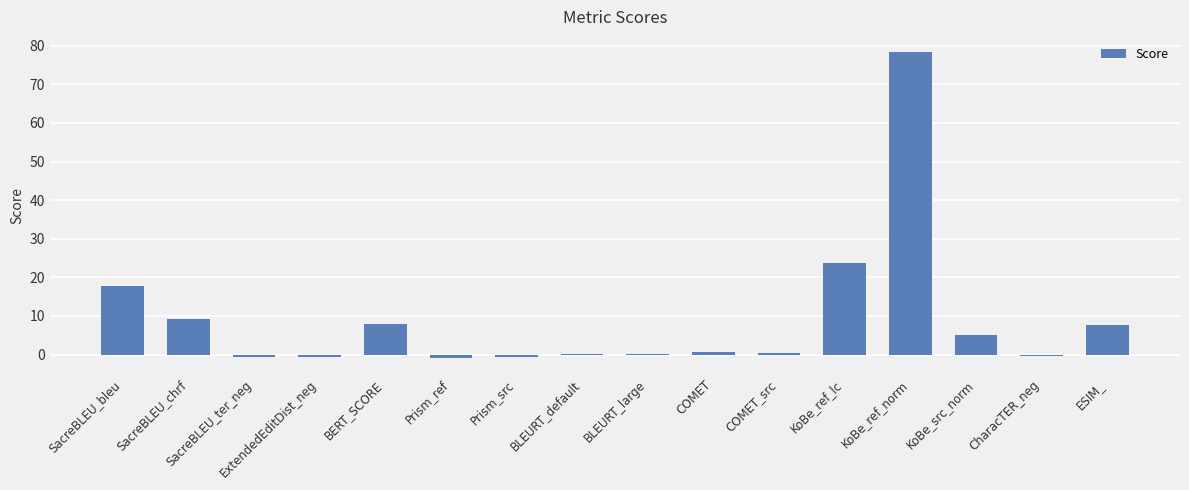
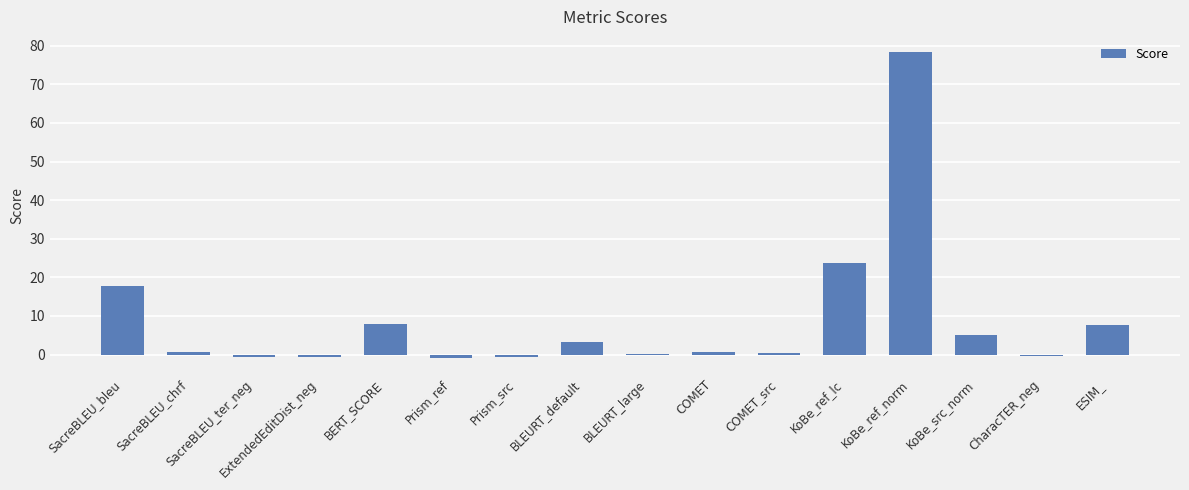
SacreBLEU_chrf: 9 -> 1
BLEURT_default: 0 -> 3
